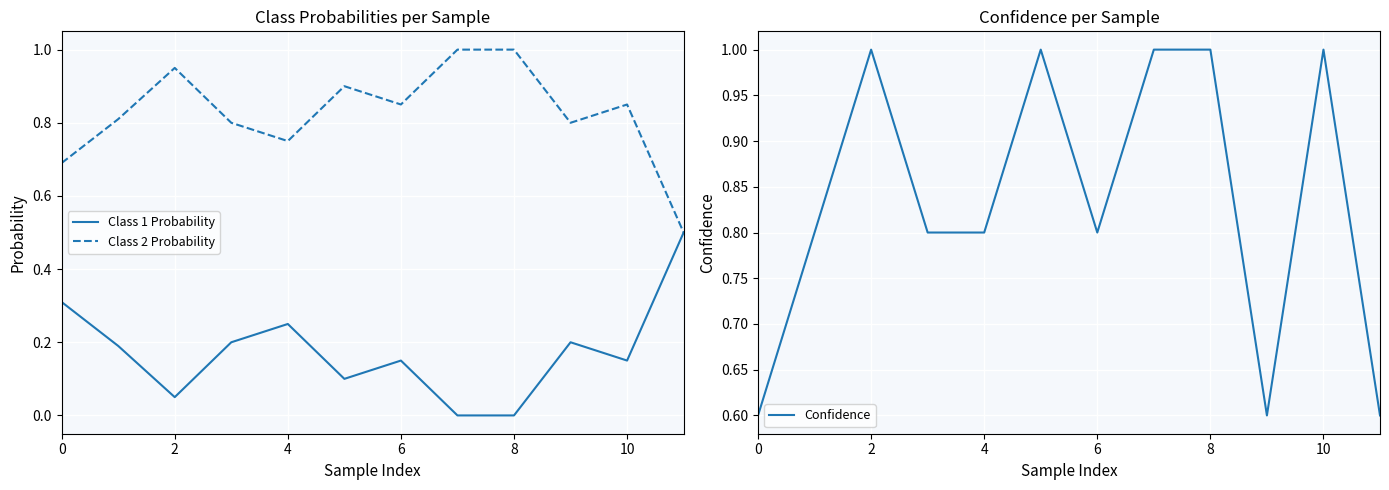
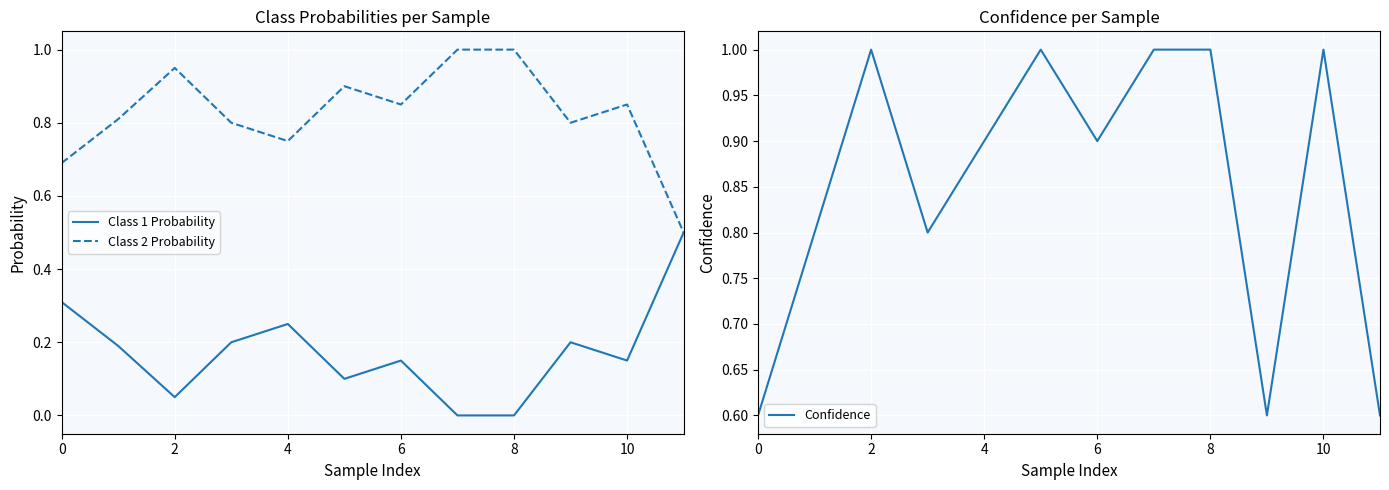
Confidence per Sample, 4: 0.8 -> 0.9
Confidence per Sample, 6: 0.8 -> 0.9
